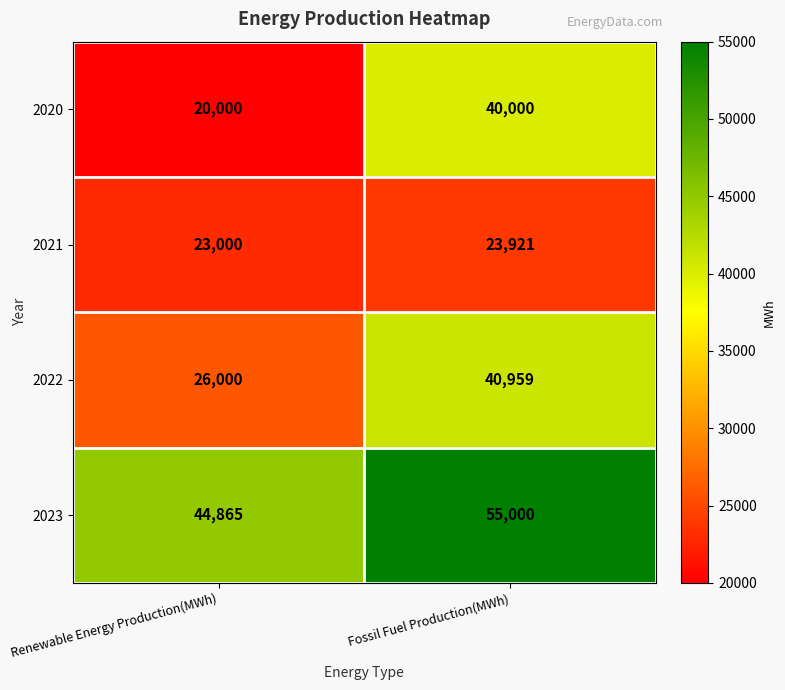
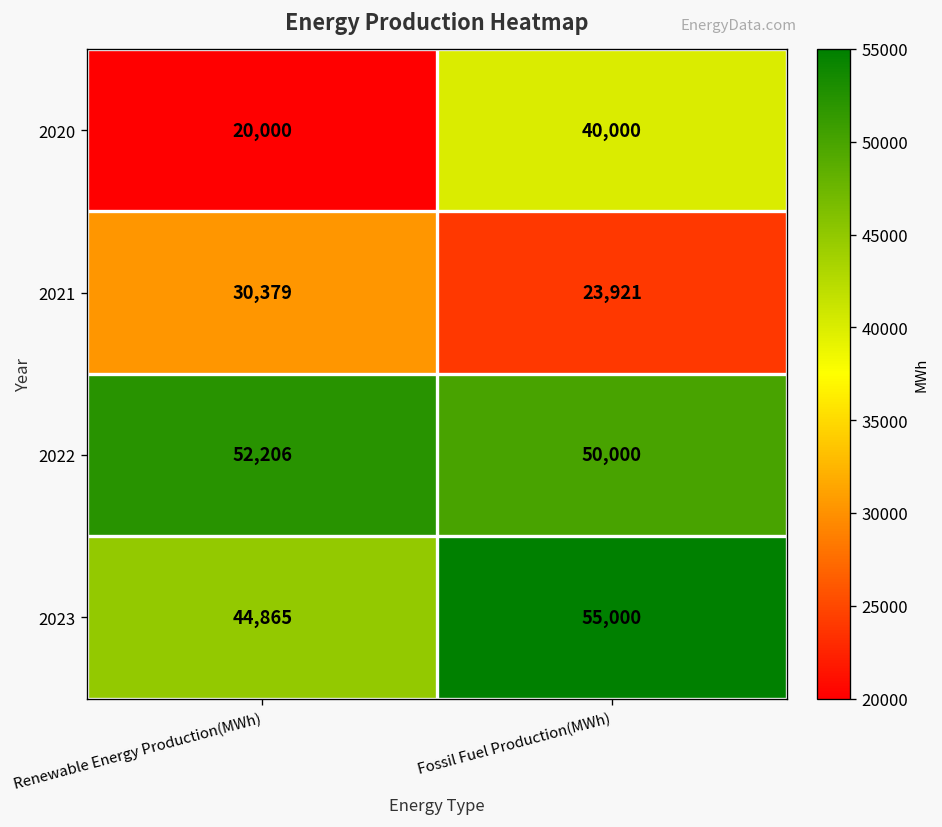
2021, Renewable Energy Production(MWh): 23,000 -> 30,379
2022, Renewable Energy Production(MWh): 26,000 -> 52,206
2022, Fossil Fuel Production(MWh): 40,959 -> 50,000
